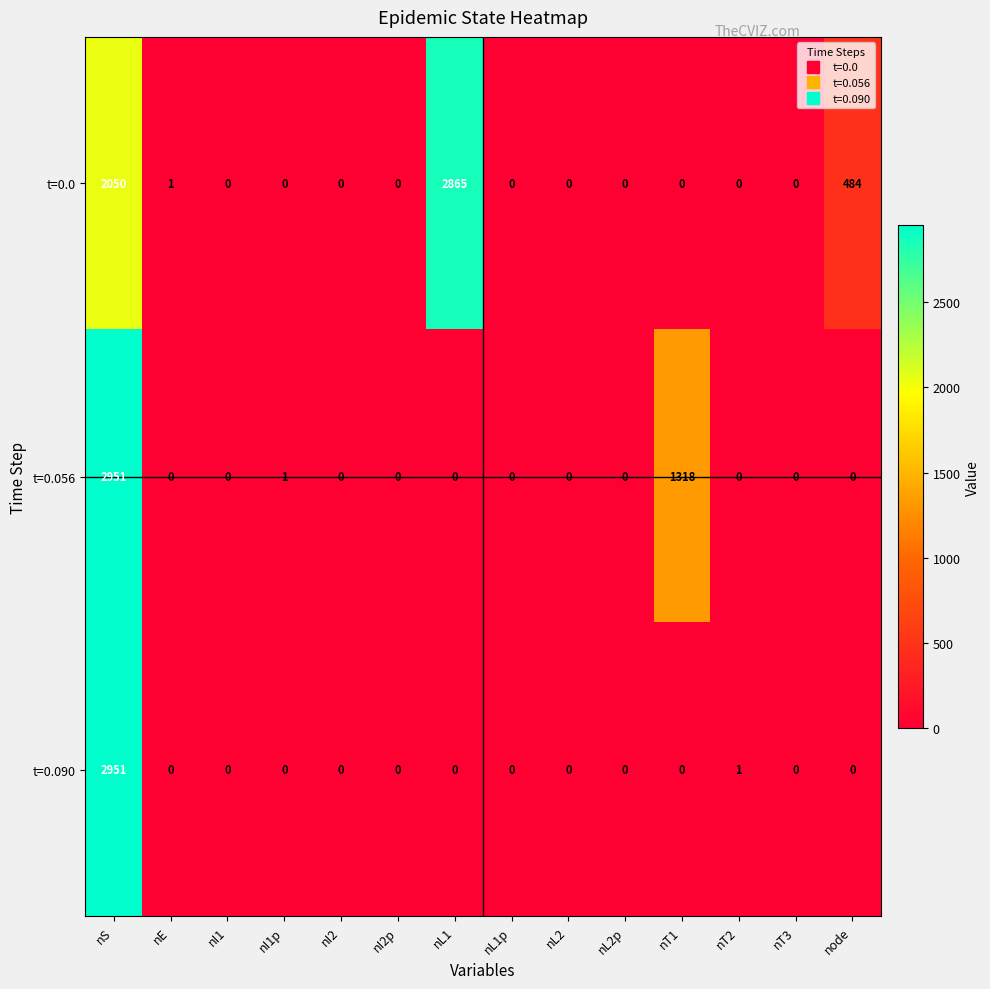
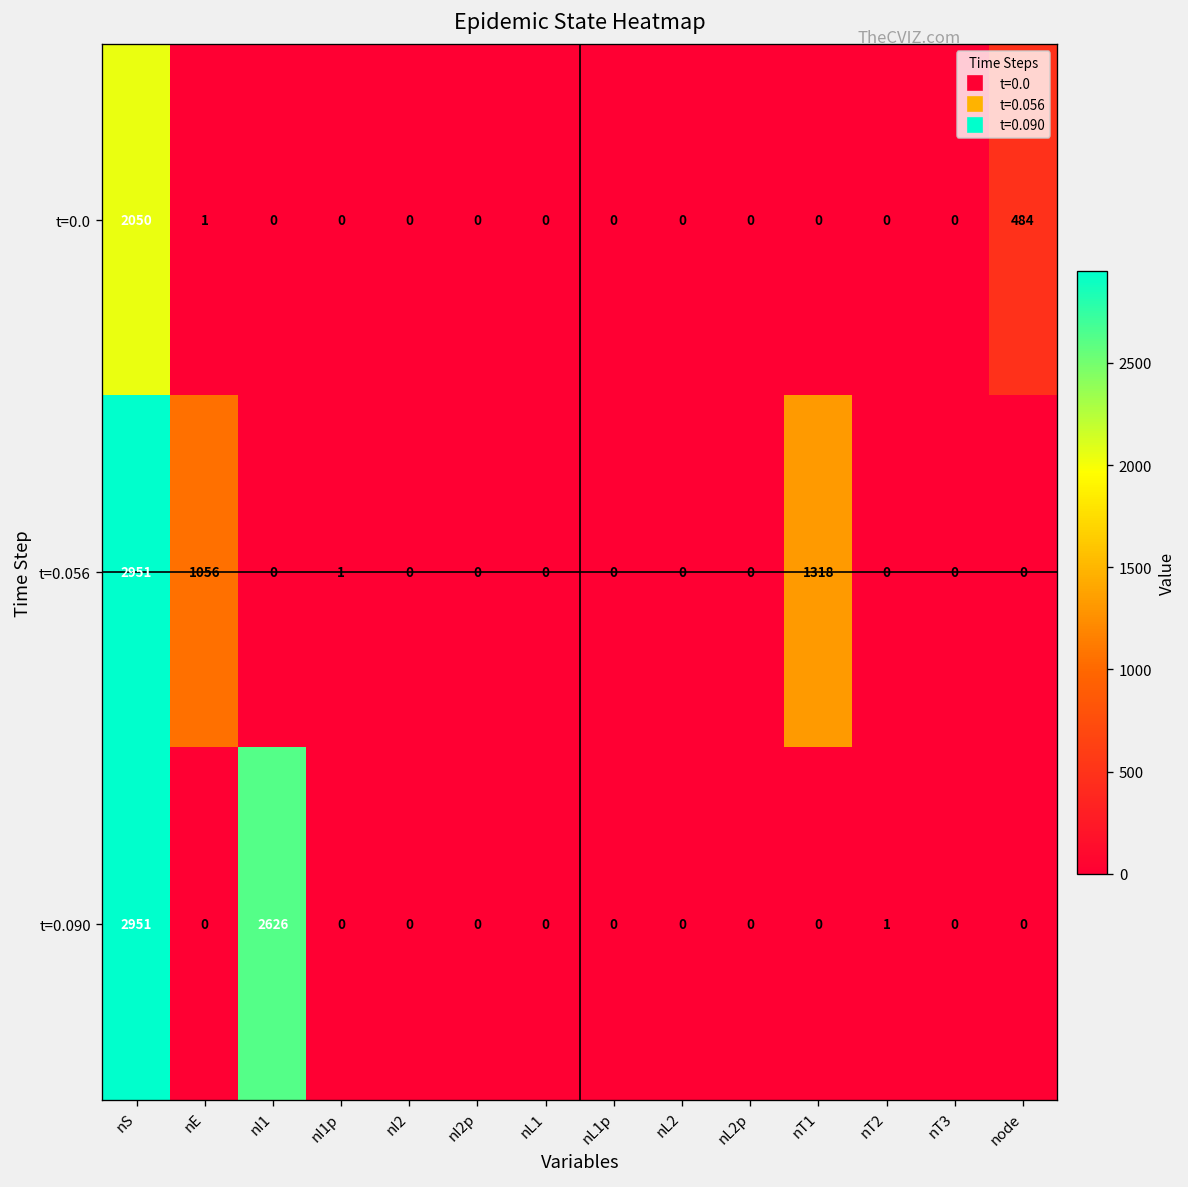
t=0.0, nL1: 2865 -> 0
t=0.056, nE: 0 -> 1056
t=0.090, nI1: 0 -> 2626
